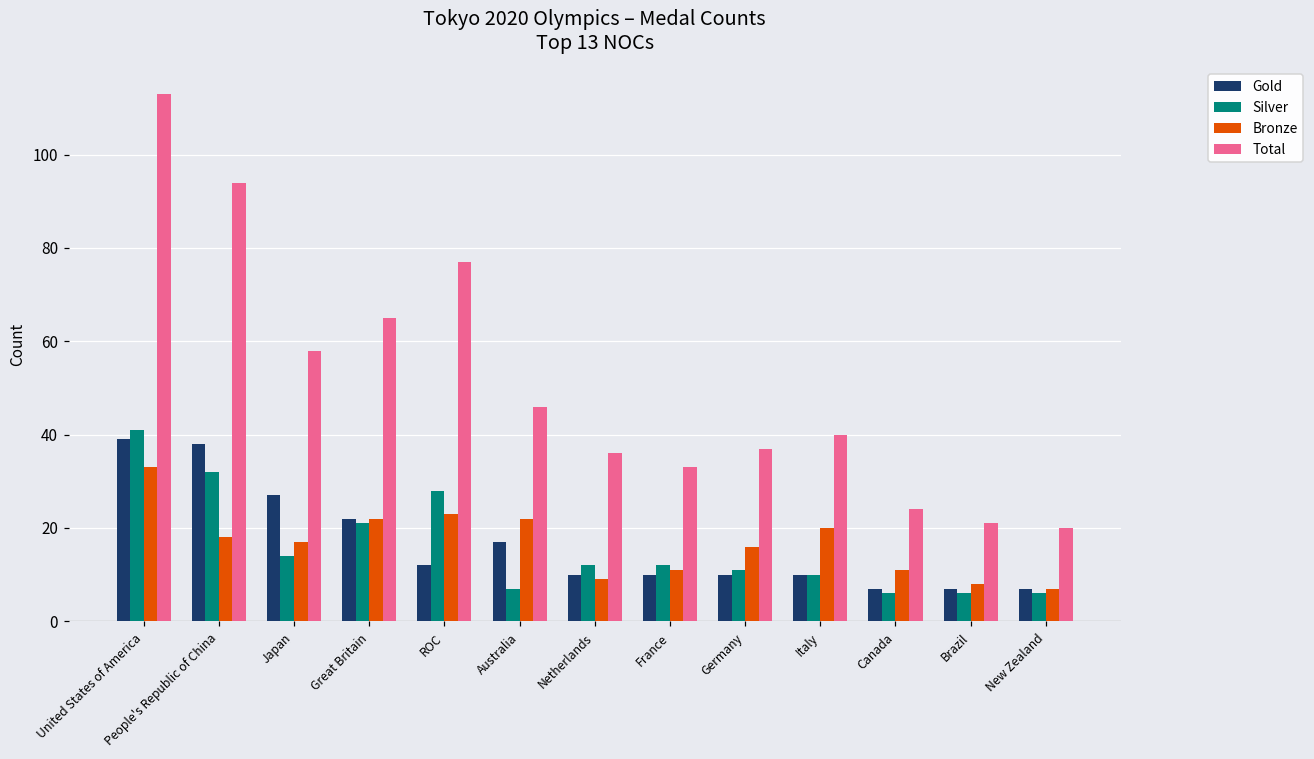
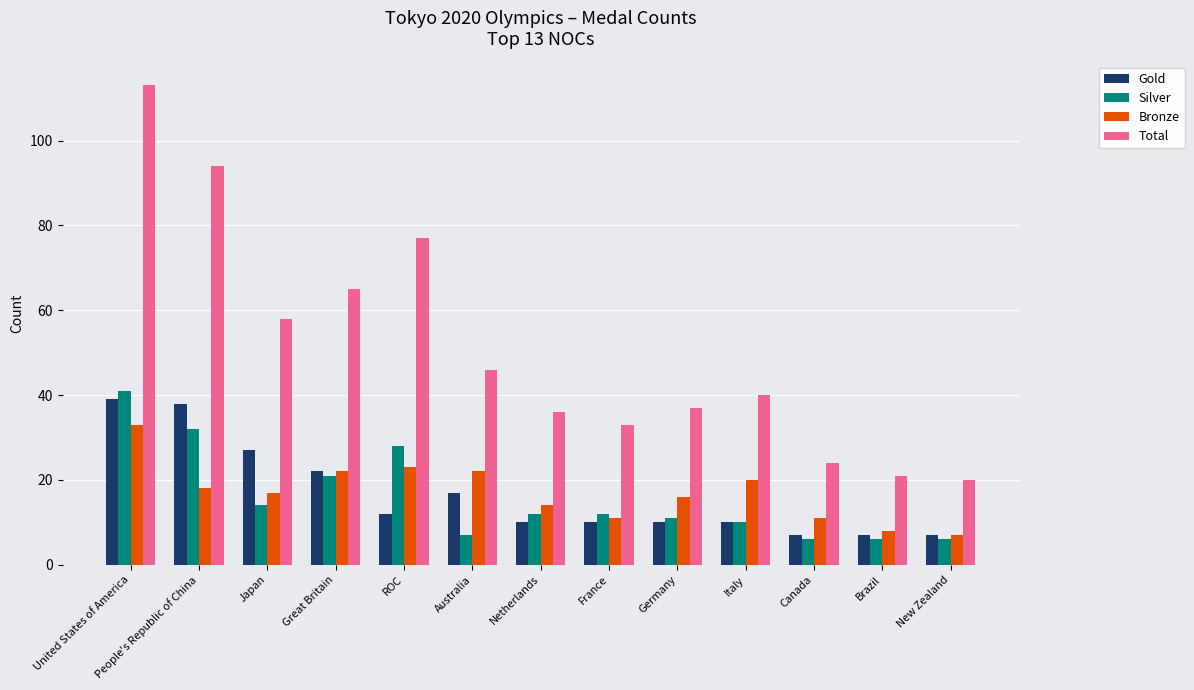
Bronze, Netherlands: 9 -> 14
